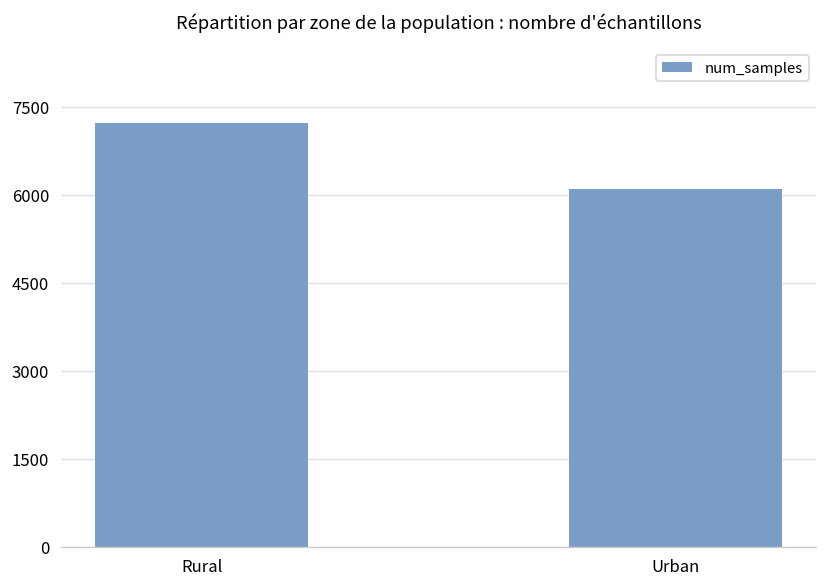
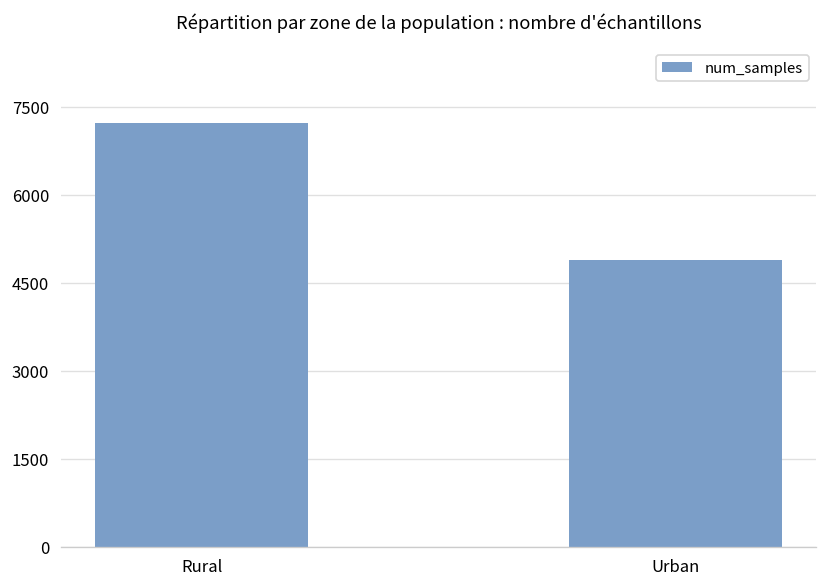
Urban: 6100 -> 4900
